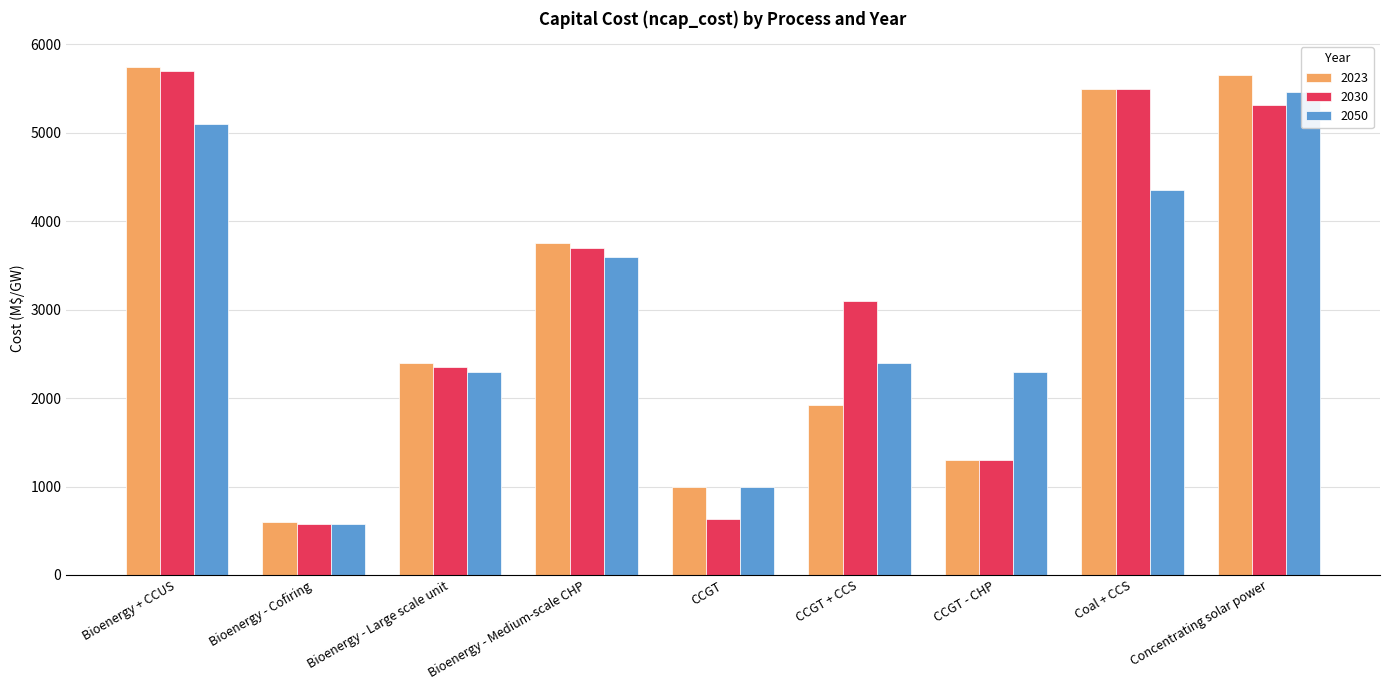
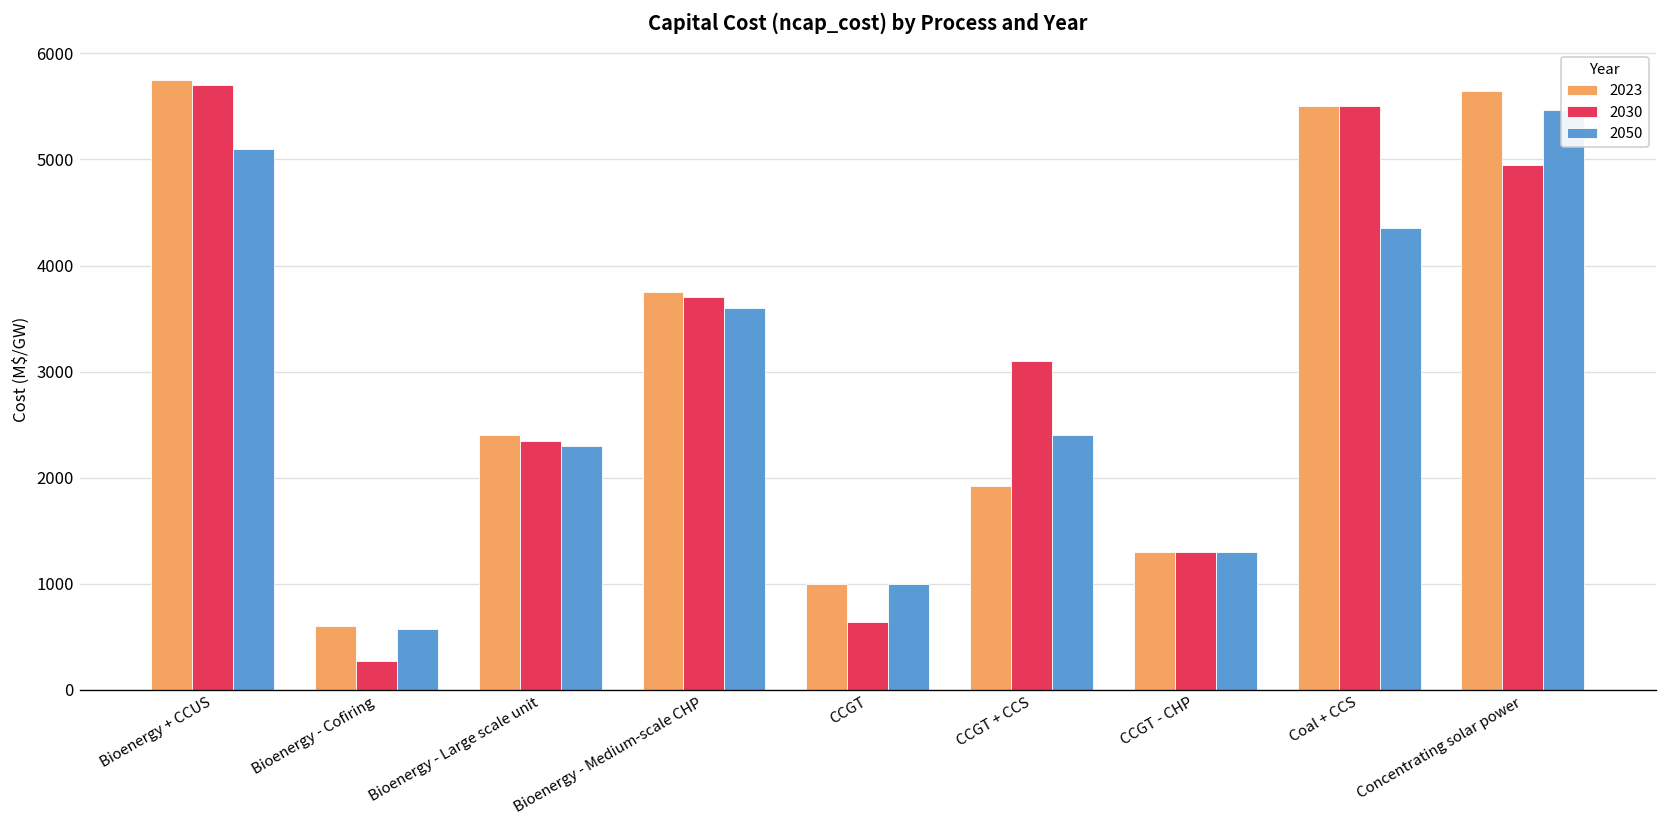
2030, Bioenergy - Cofiring: 600 -> 300
2050, CCGT - CHP: 2300 -> 1300
2030, Concentrating solar power: 5300 -> 5000
